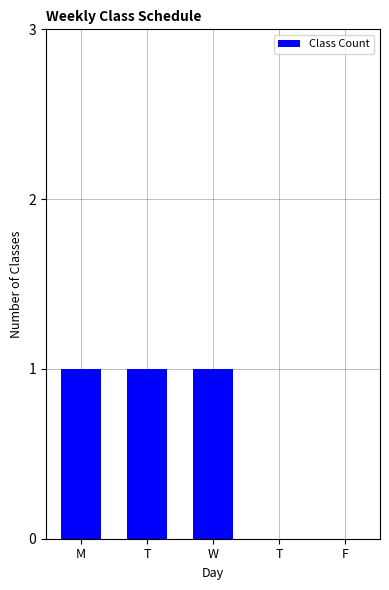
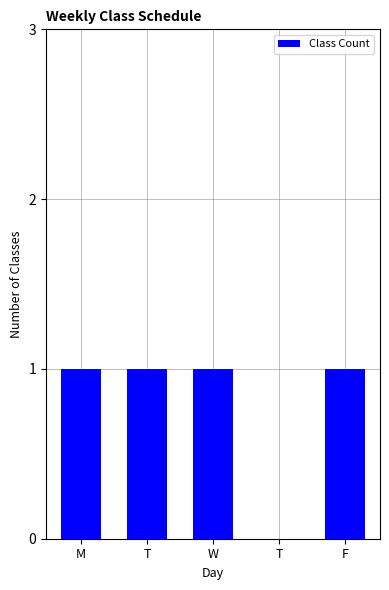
F: 0 -> 1
